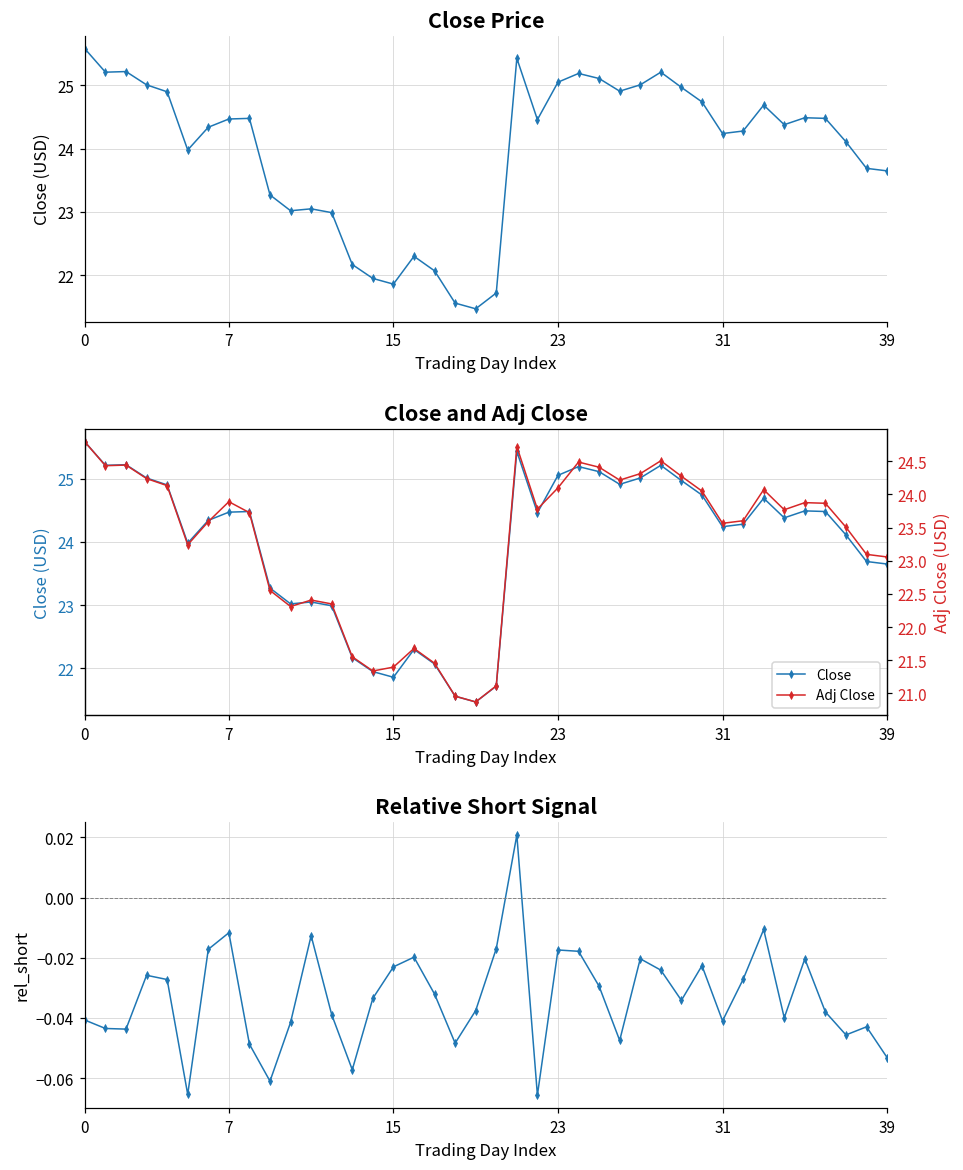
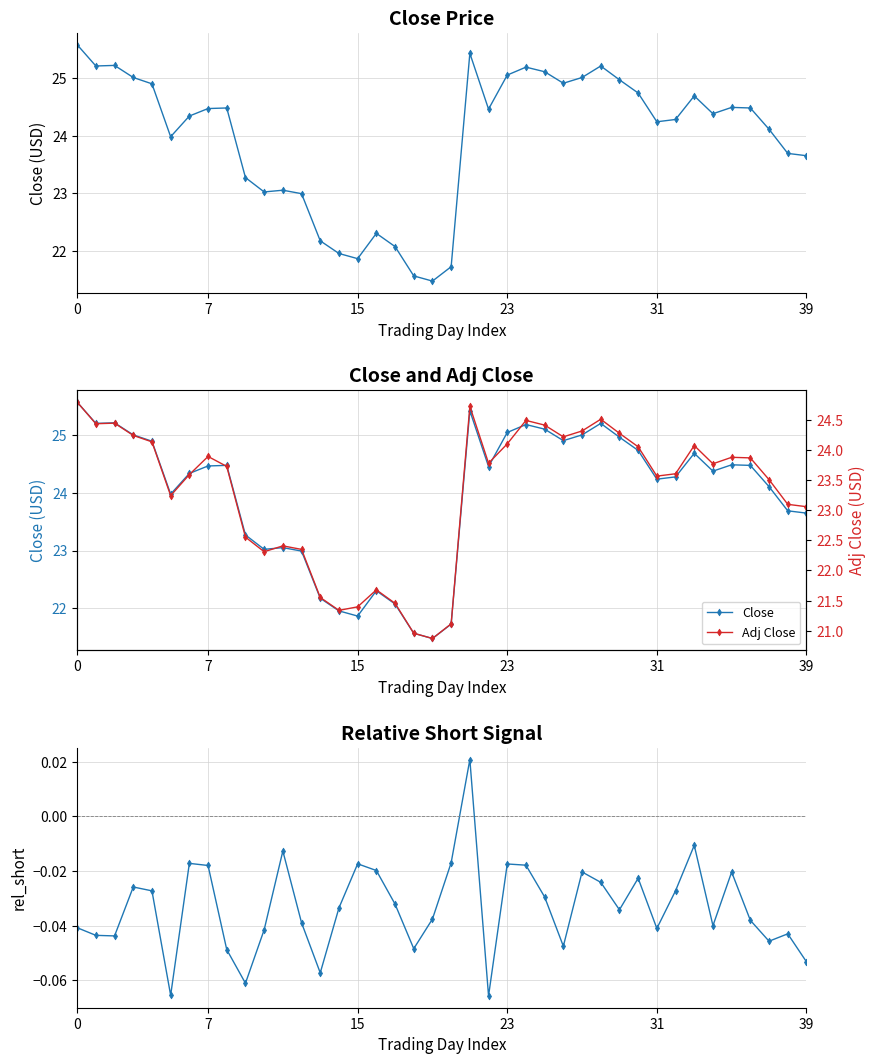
Relative Short Signal, 7: -0.012 -> -0.018
Relative Short Signal, 15: -0.023 -> -0.017
